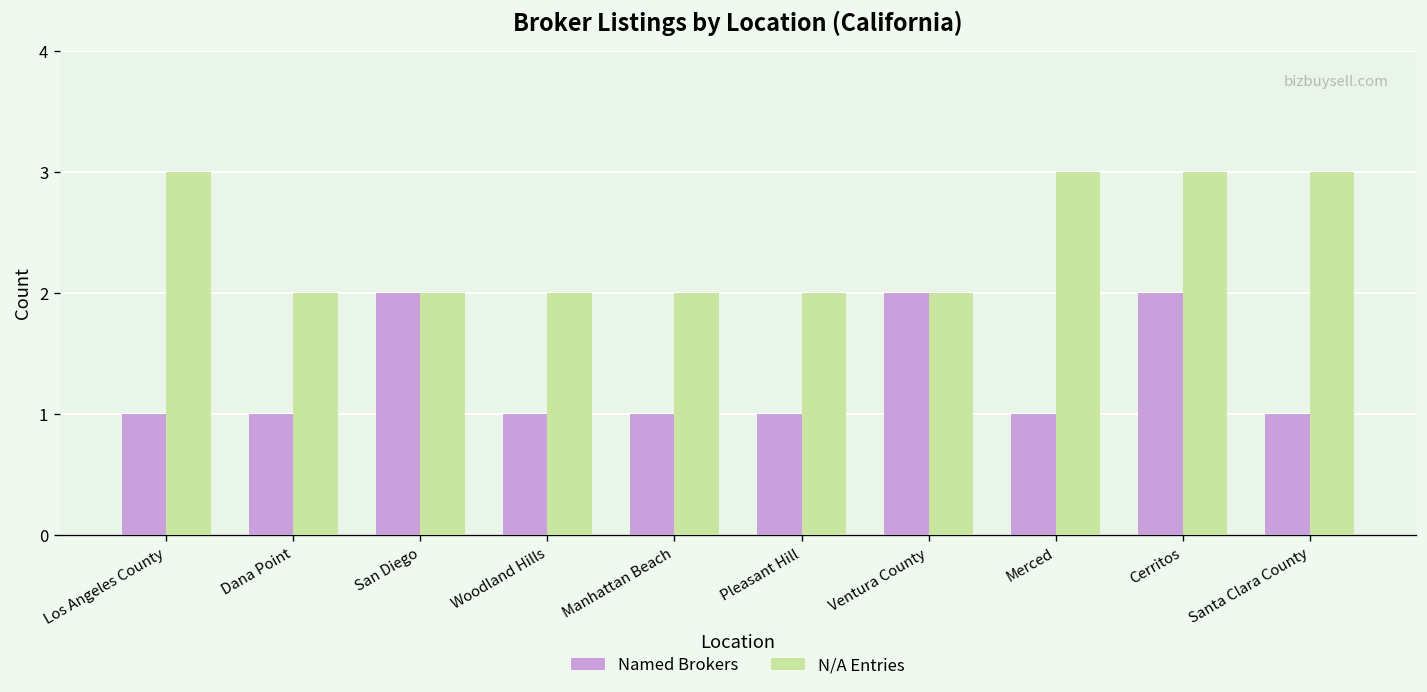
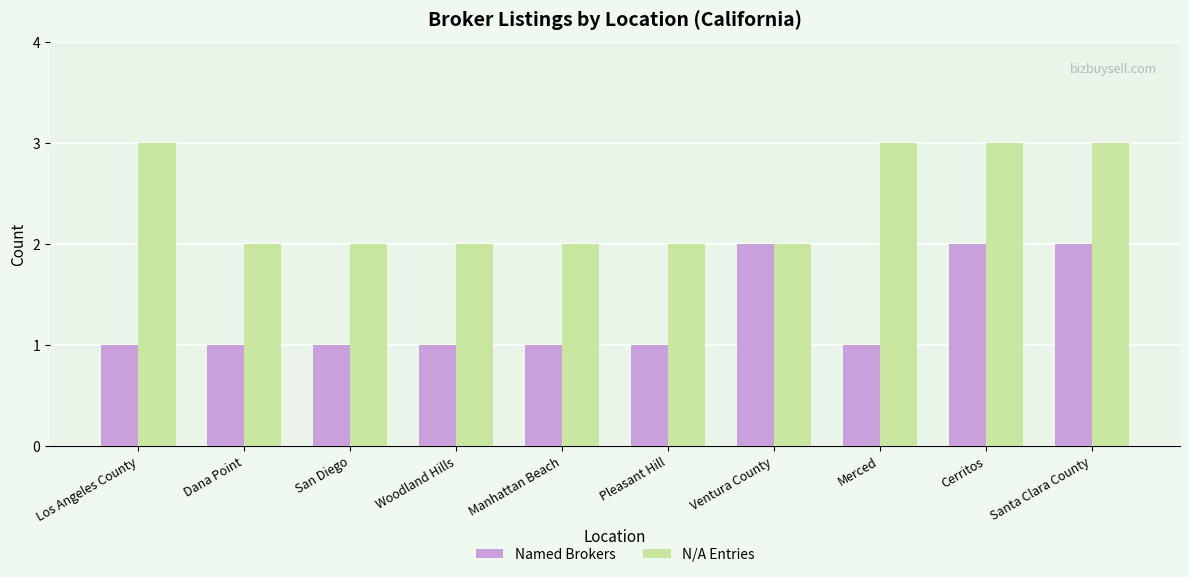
Named Brokers, San Diego: 2 -> 1
Named Brokers, Santa Clara County: 1 -> 2
